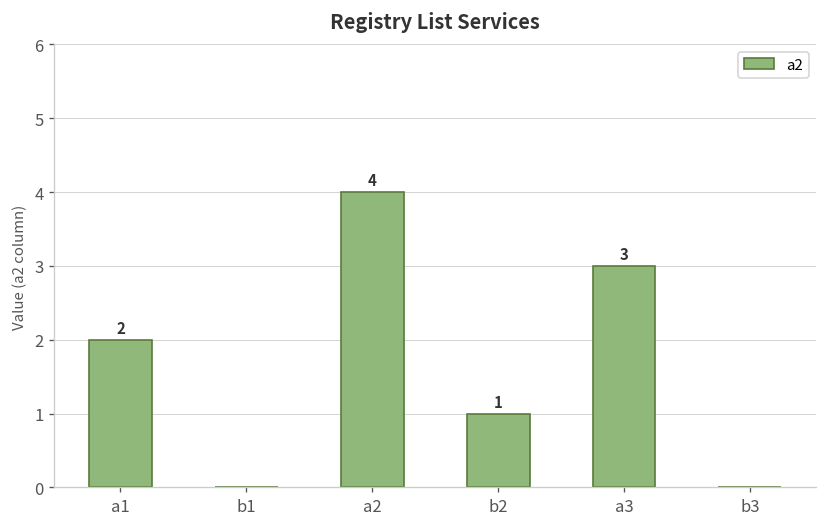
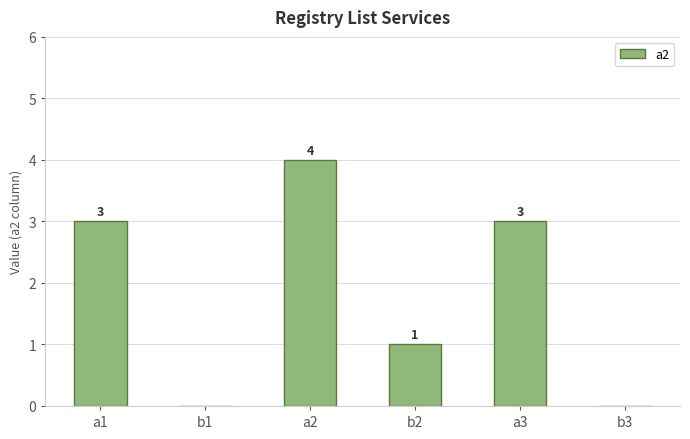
a1: 2 -> 3
